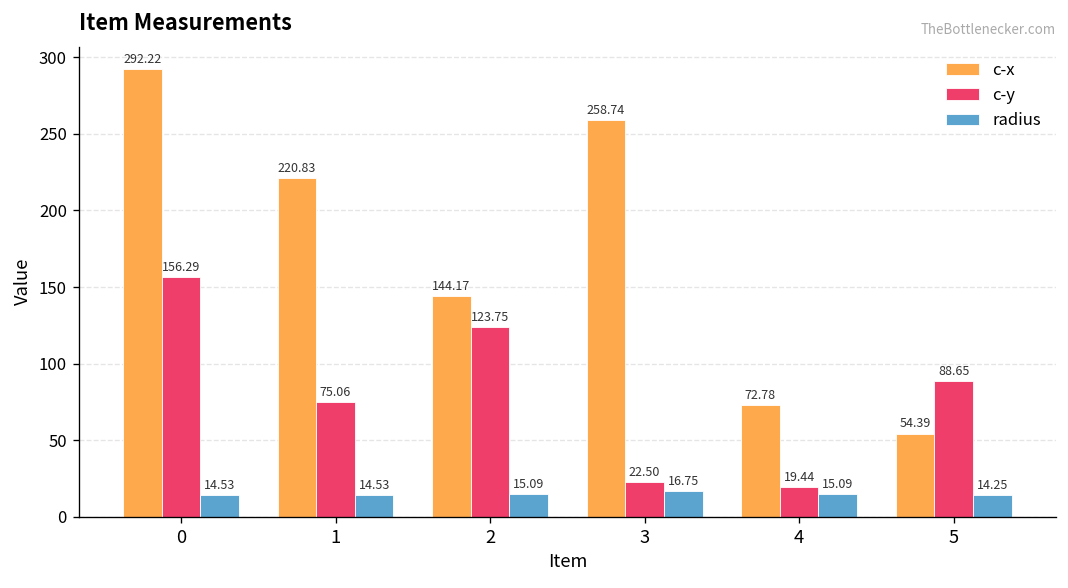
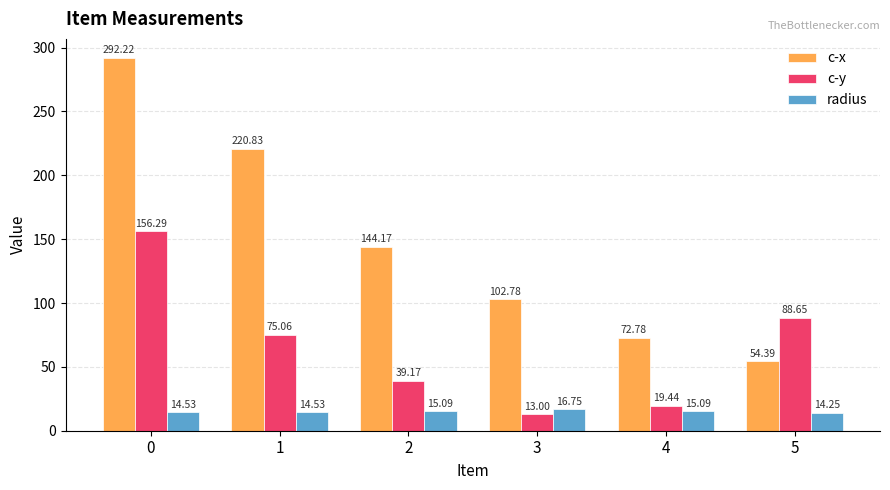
c-y, 2: 123.75 -> 39.17
c-x, 3: 258.74 -> 102.78
c-y, 3: 22.50 -> 13.00
